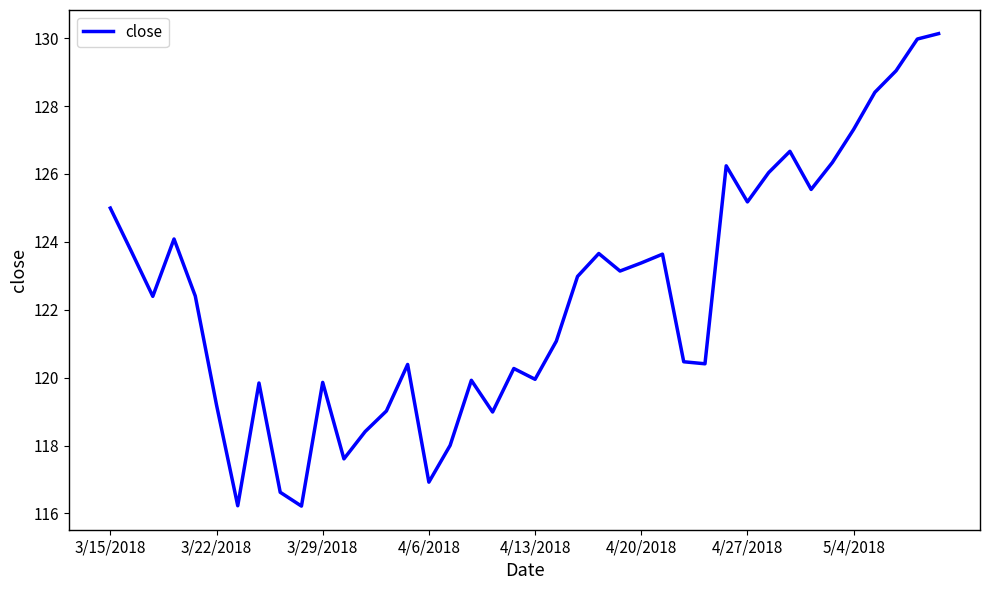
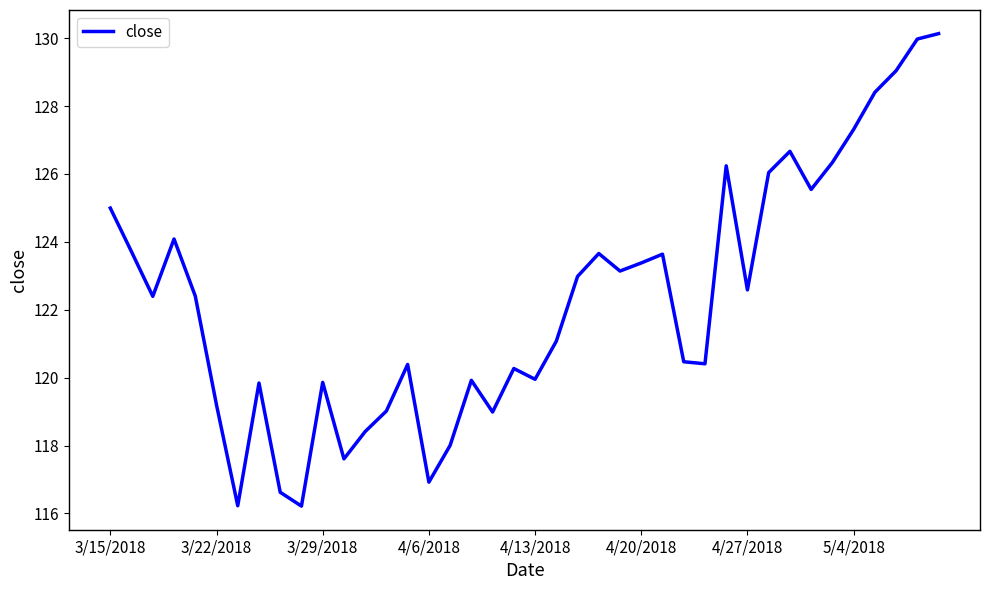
4/27/2018: 125.2 -> 122.6
